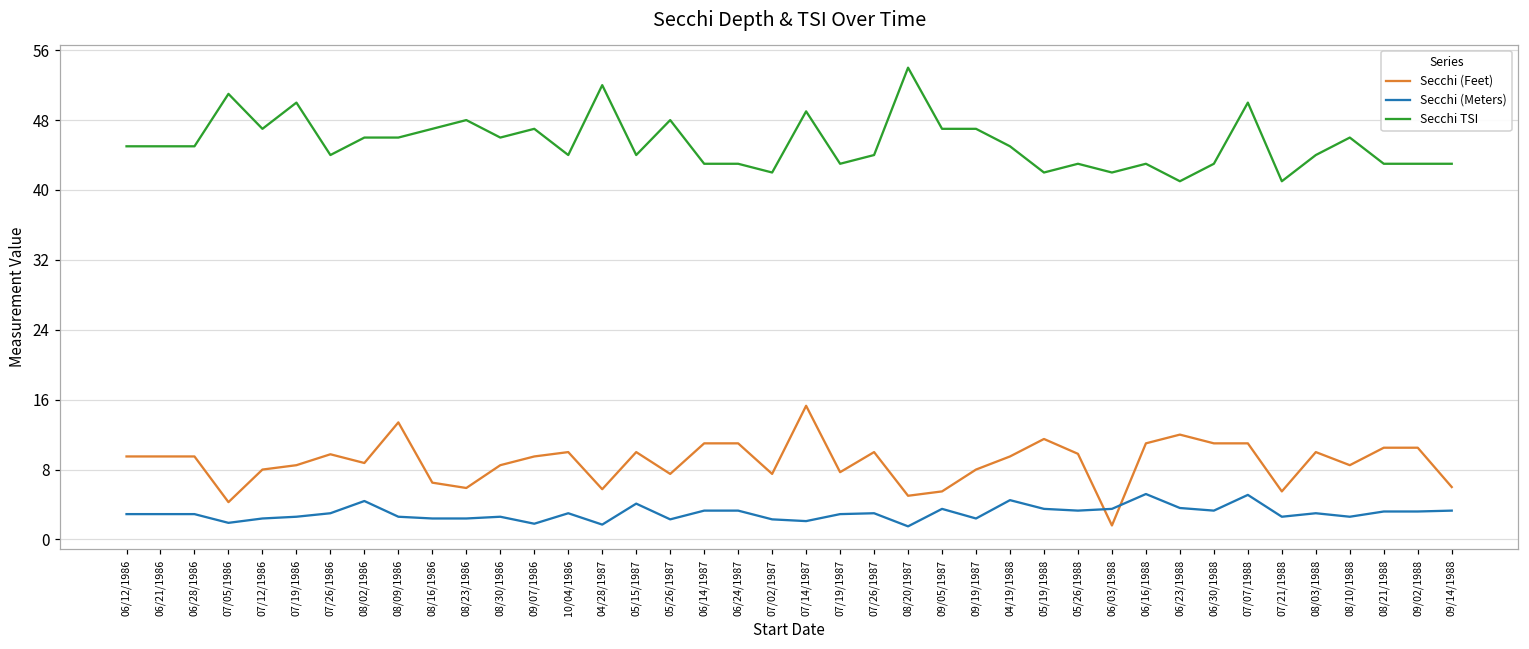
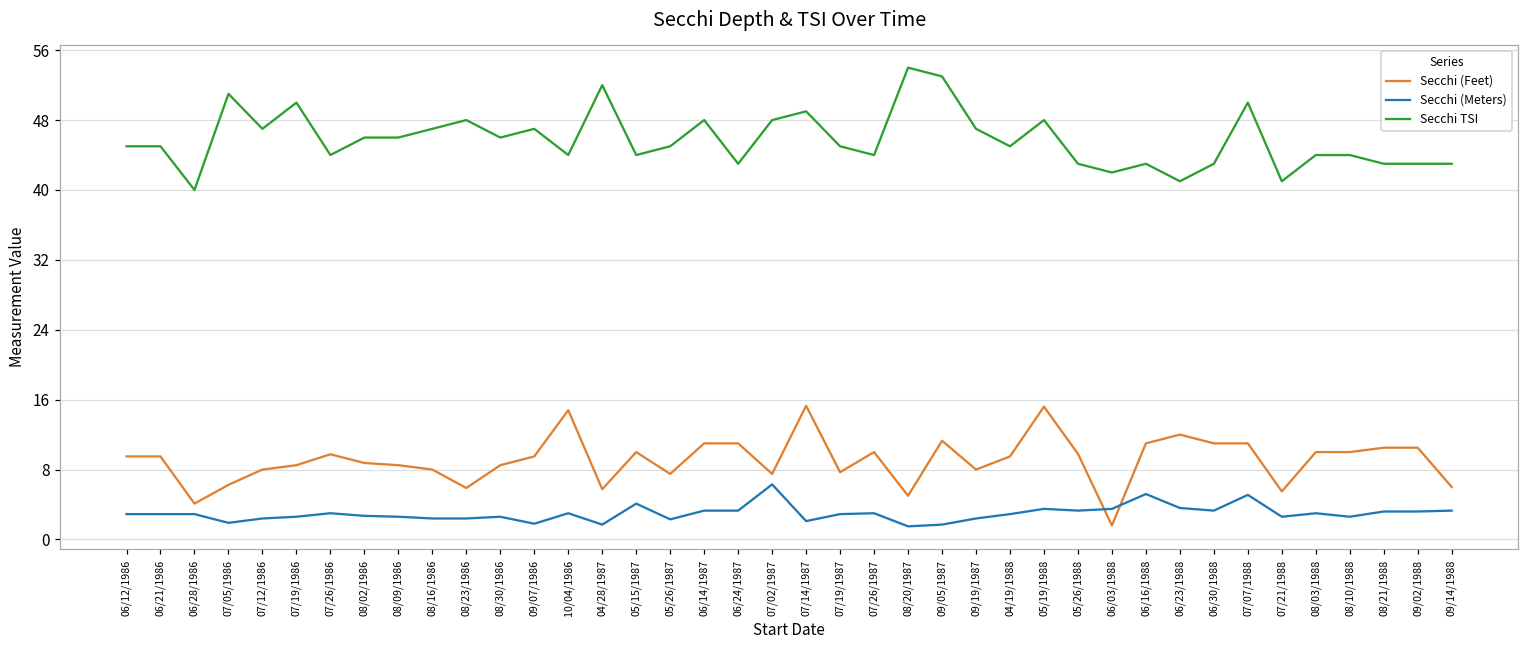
Secchi (Feet), 06/28/1986: 10 -> 4
Secchi TSI, 06/28/1986: 45 -> 40
Secchi (Feet), 07/05/1986: 4 -> 6
Secchi (Meters), 08/02/1986: 4 -> 3
Secchi (Feet), 08/09/1986: 13 -> 9
Secchi (Feet), 08/16/1986: 7 -> 8
Secchi (Feet), 10/04/1986: 10 -> 15
Secchi TSI, 05/26/1987: 48 -> 45
Secchi TSI, 06/14/1987: 43 -> 48
Secchi (Meters), 07/02/1987: 2 -> 6
Secchi TSI, 07/02/1987: 42 -> 48
Secchi TSI, 07/19/1987: 43 -> 45
Secchi (Feet), 09/05/1987: 6 -> 11
Secchi (Meters), 09/05/1987: 4 -> 2
Secchi TSI, 09/05/1987: 47 -> 53
Secchi (Meters), 04/19/1988: 5 -> 3
Secchi (Feet), 05/19/1988: 12 -> 15
Secchi TSI, 05/19/1988: 42 -> 48
Secchi (Feet), 08/10/1988: 9 -> 10
Secchi TSI, 08/10/1988: 46 -> 44
